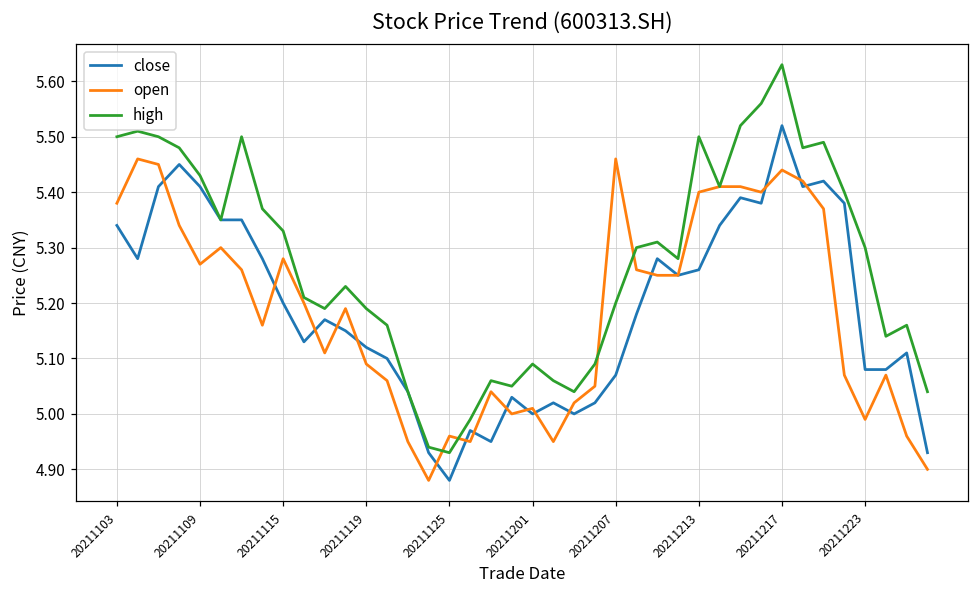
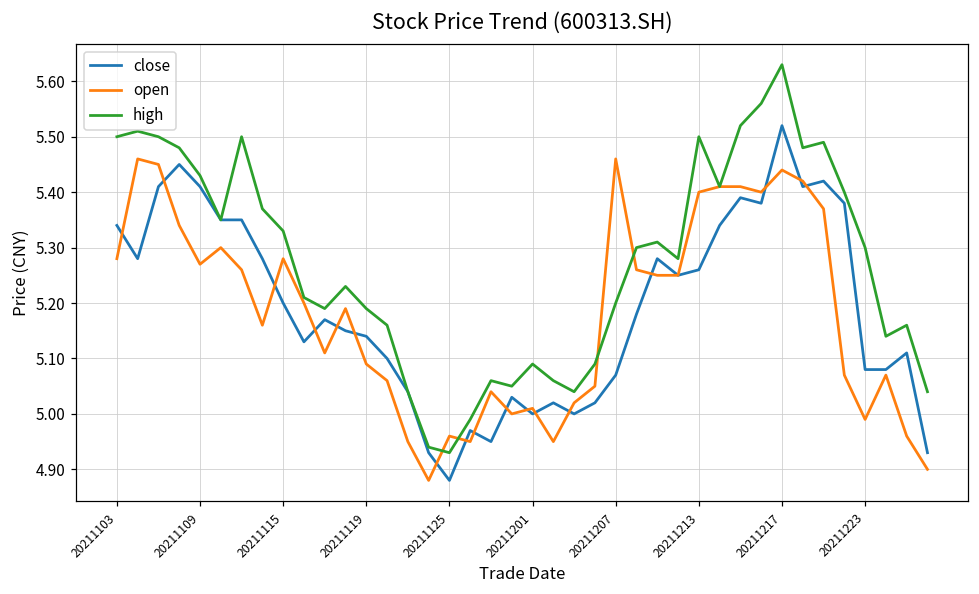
open, 20211103: 5.38 -> 5.28
close, 20211119: 5.12 -> 5.14
